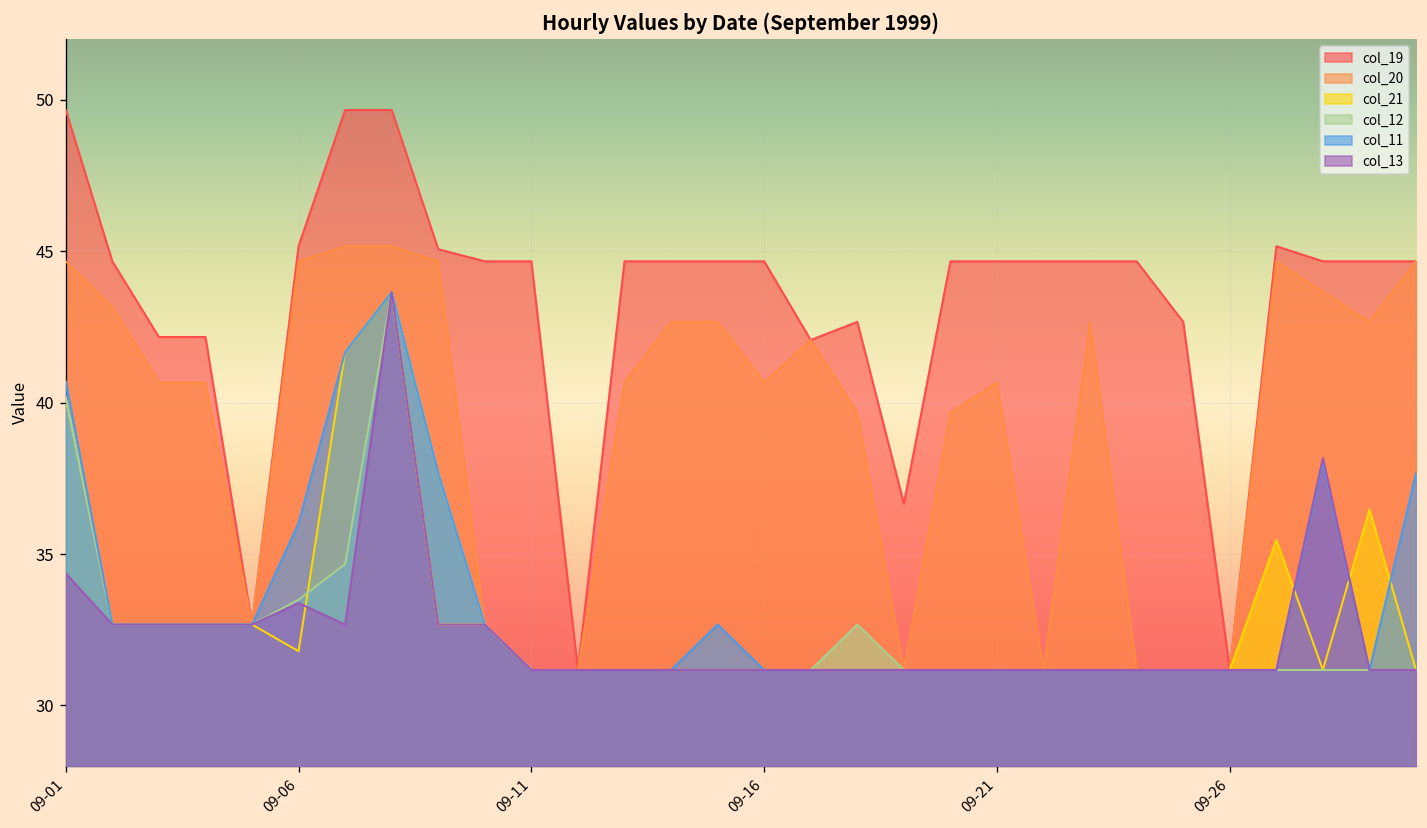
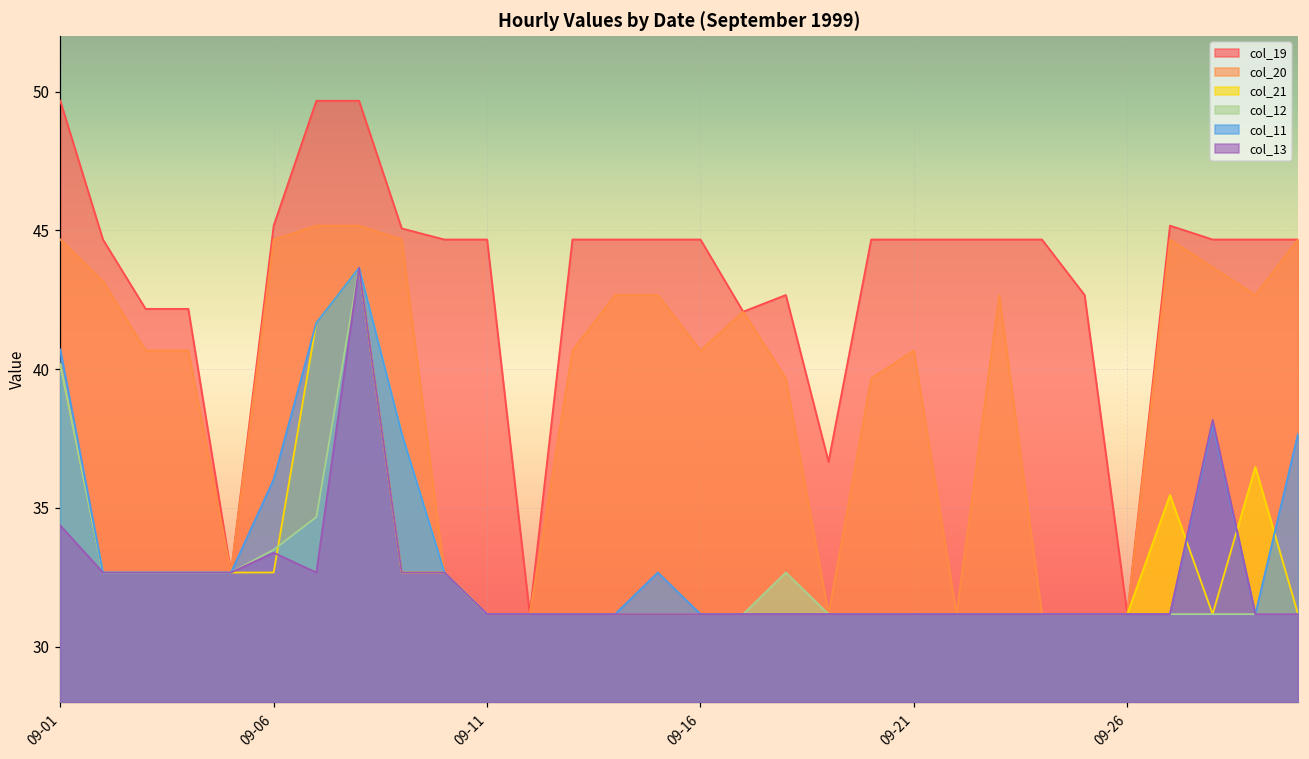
col_21, 09-06: 31.8 -> 32.7
